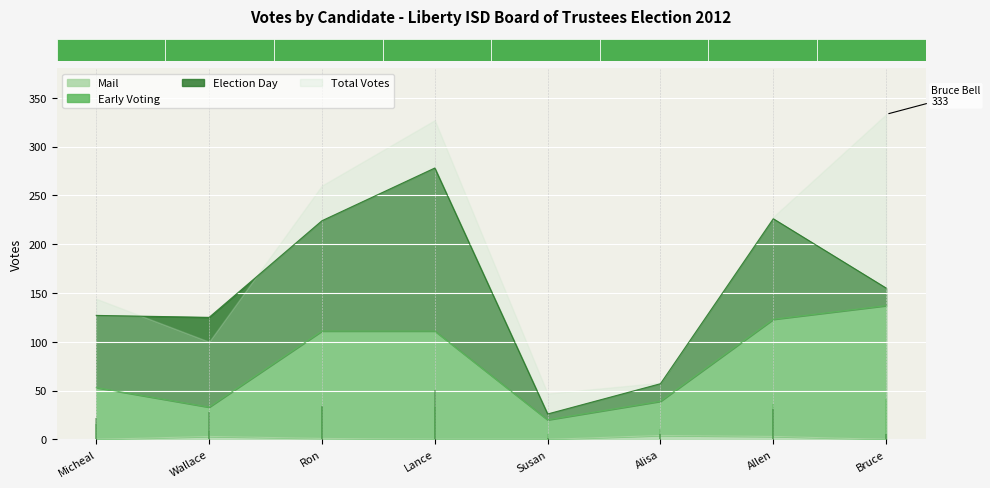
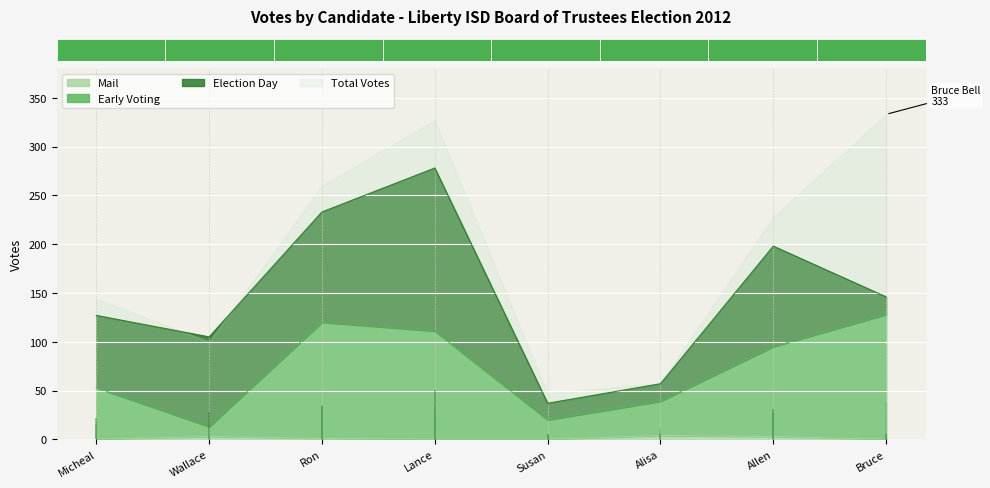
Early Voting, Wallace: 30 -> 10
Early Voting, Ron: 110 -> 120
Election Day, Susan: 10 -> 20
Early Voting, Allen: 120 -> 90
Early Voting, Bruce: 140 -> 130
